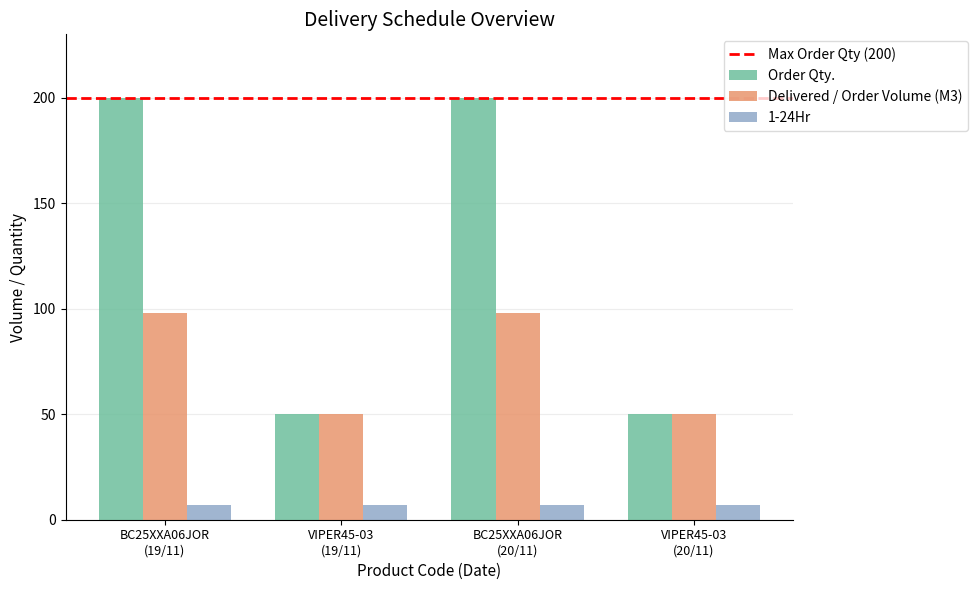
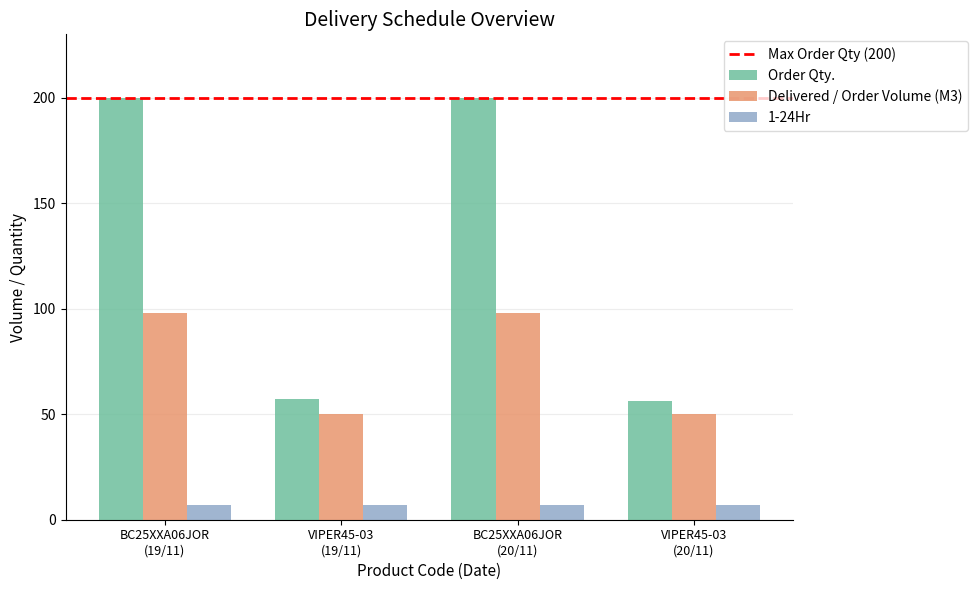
Order Qty., VIPER45-03 (19/11): 50 -> 57
Order Qty., VIPER45-03 (20/11): 50 -> 56
